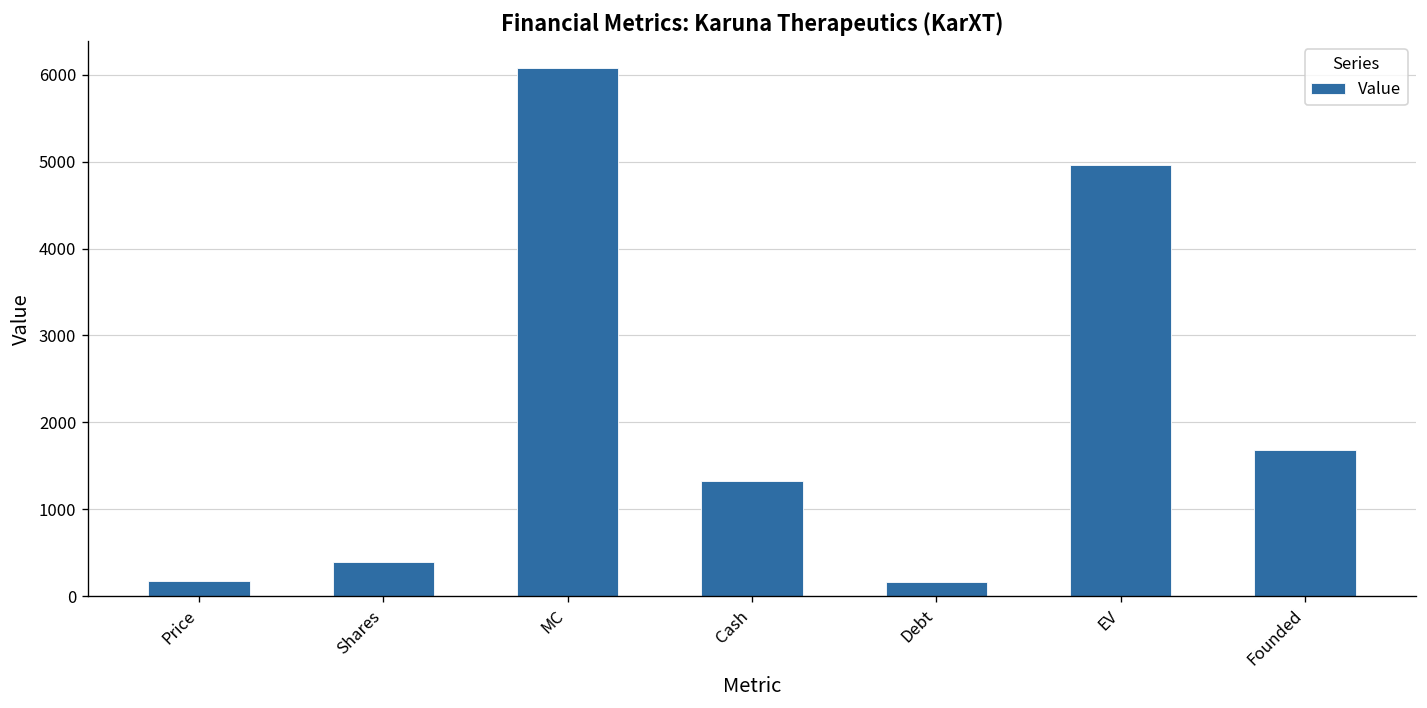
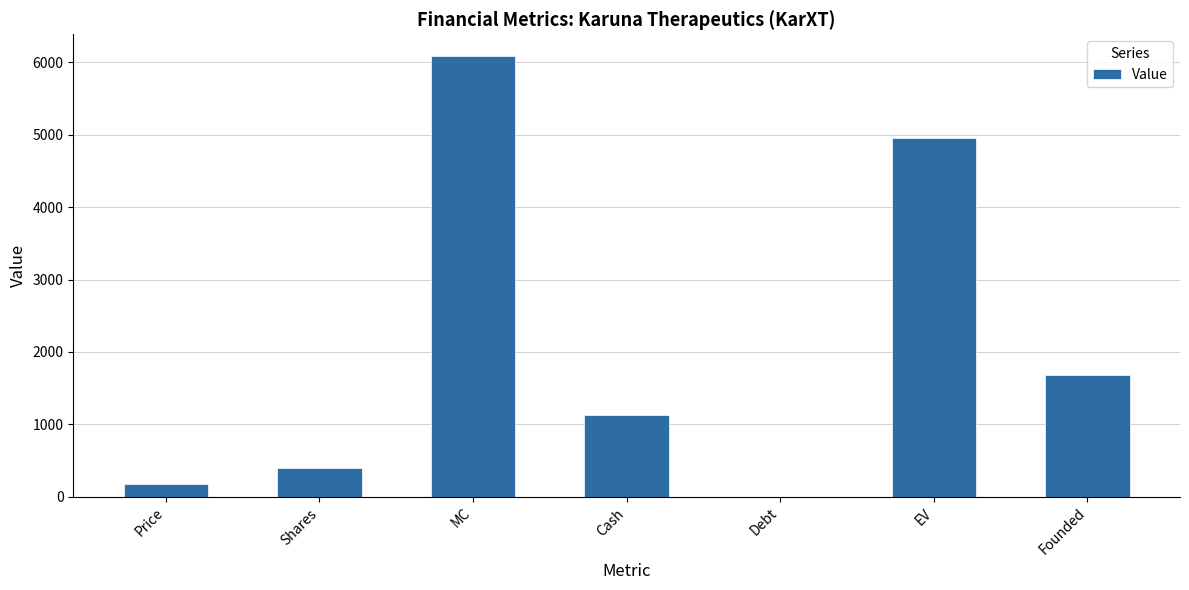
Cash: 1300 -> 1100
Debt: 200 -> 0
